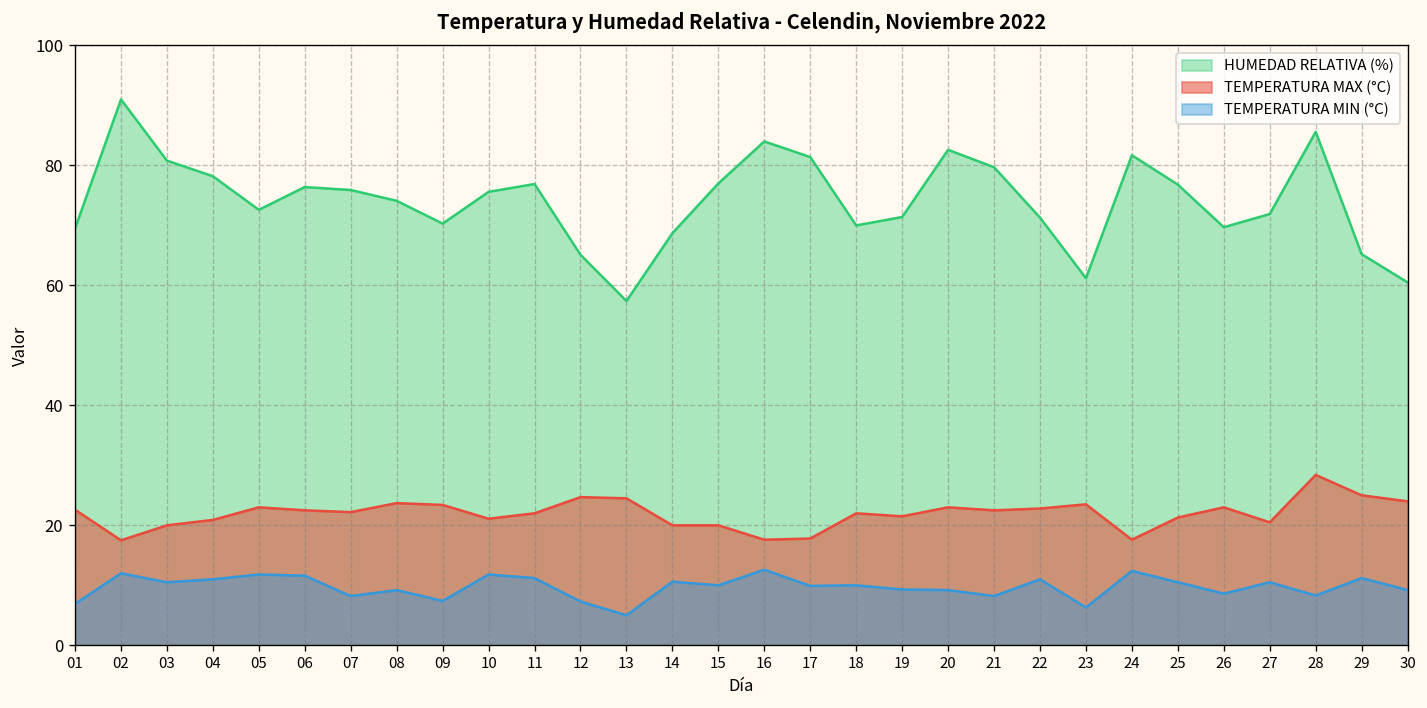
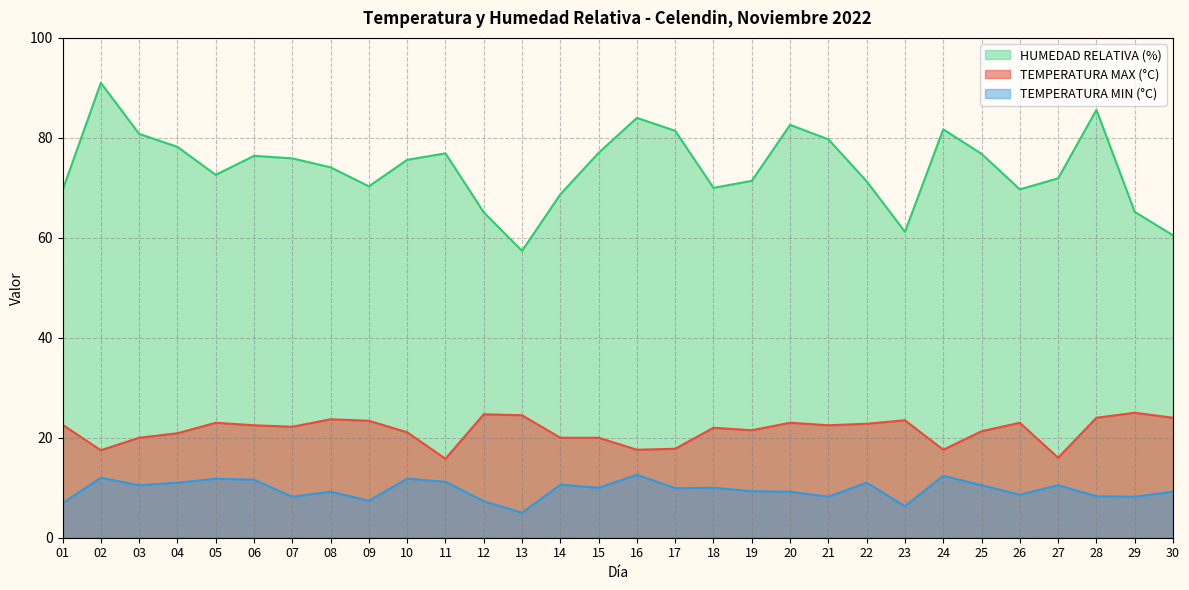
TEMPERATURA MAX (°C), 11: 22 -> 16
TEMPERATURA MAX (°C), 27: 21 -> 16
TEMPERATURA MAX (°C), 28: 28 -> 24
TEMPERATURA MIN (°C), 29: 11 -> 8
